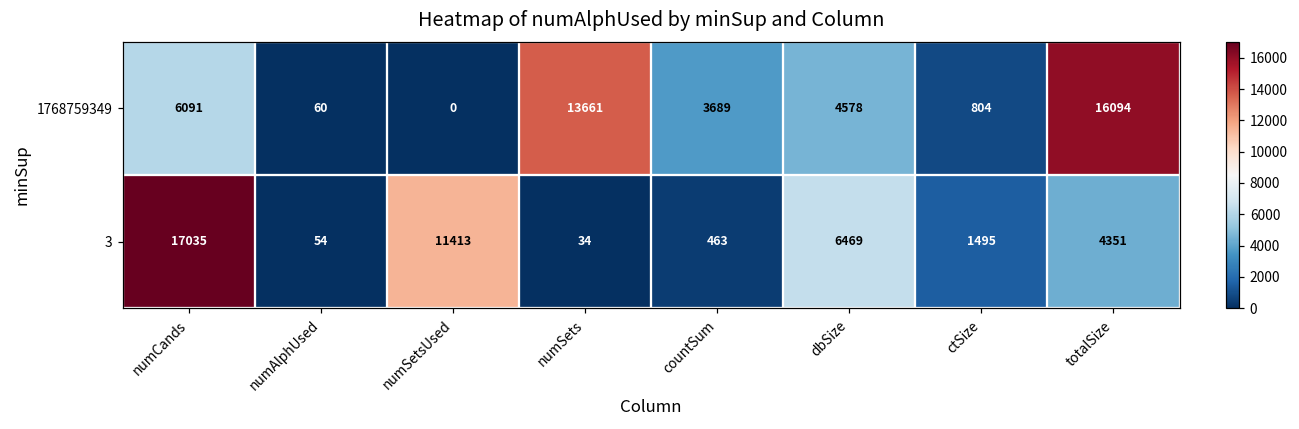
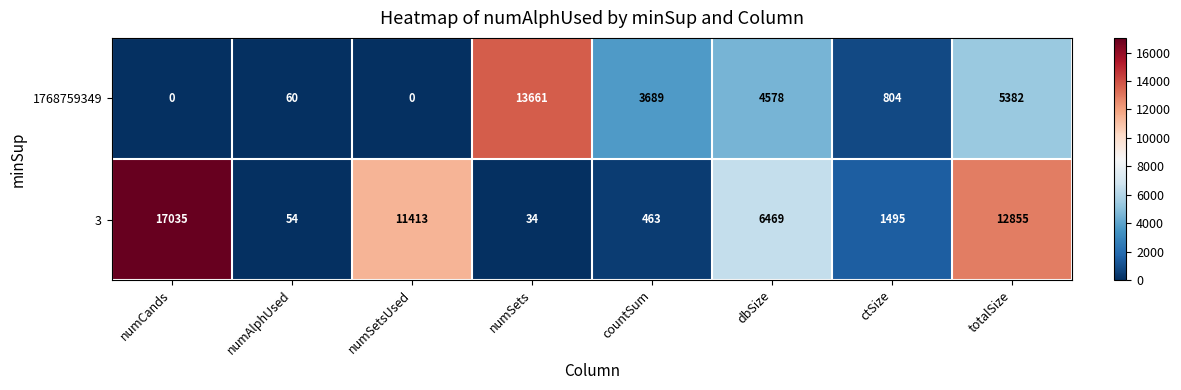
1768759349, numCands: 6091 -> 0
1768759349, totalSize: 16094 -> 5382
3, totalSize: 4351 -> 12855
